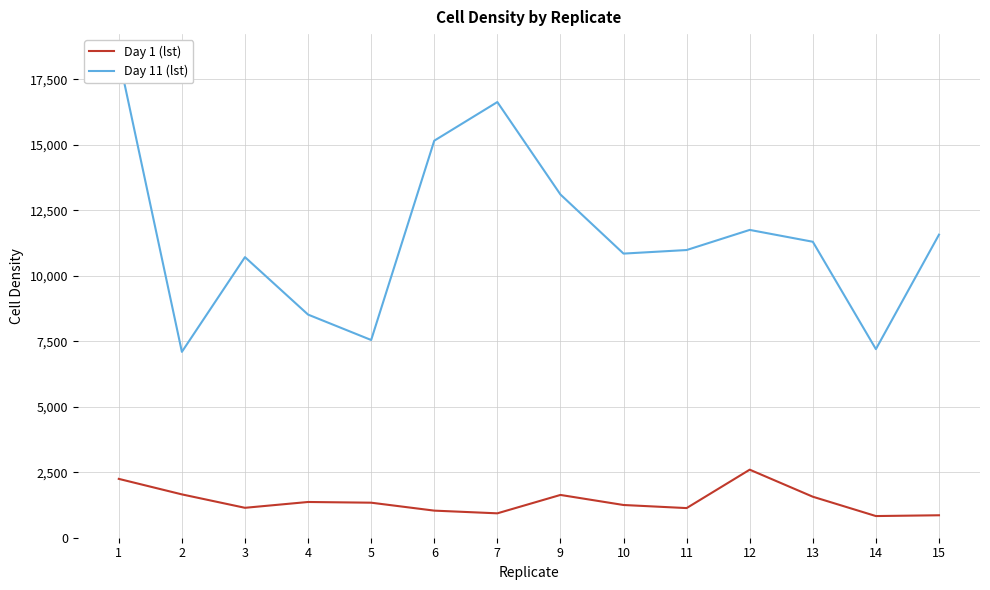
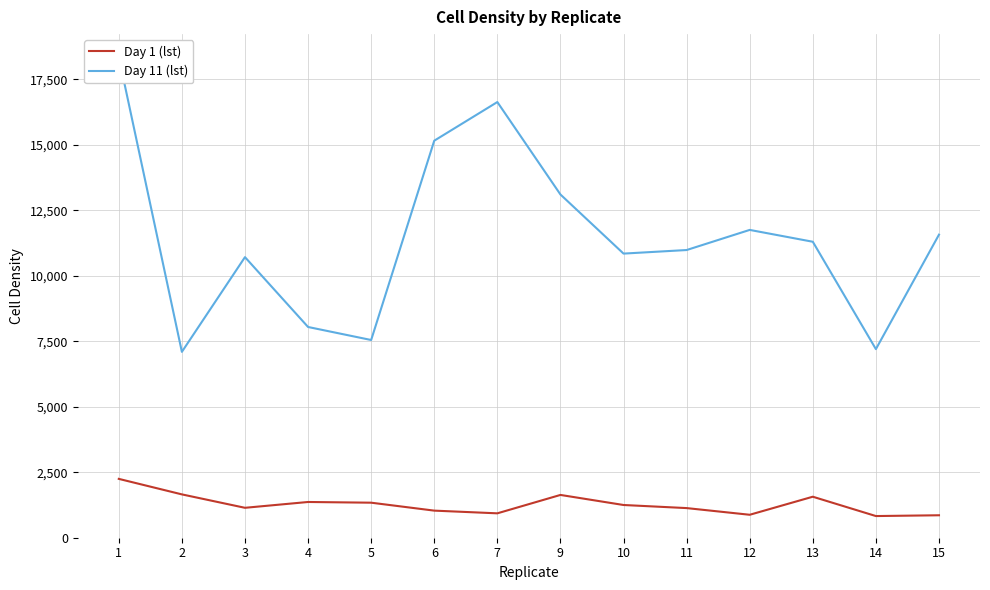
Day 11 (lst), 4: 8,500 -> 8,000
Day 1 (lst), 12: 2,600 -> 900
